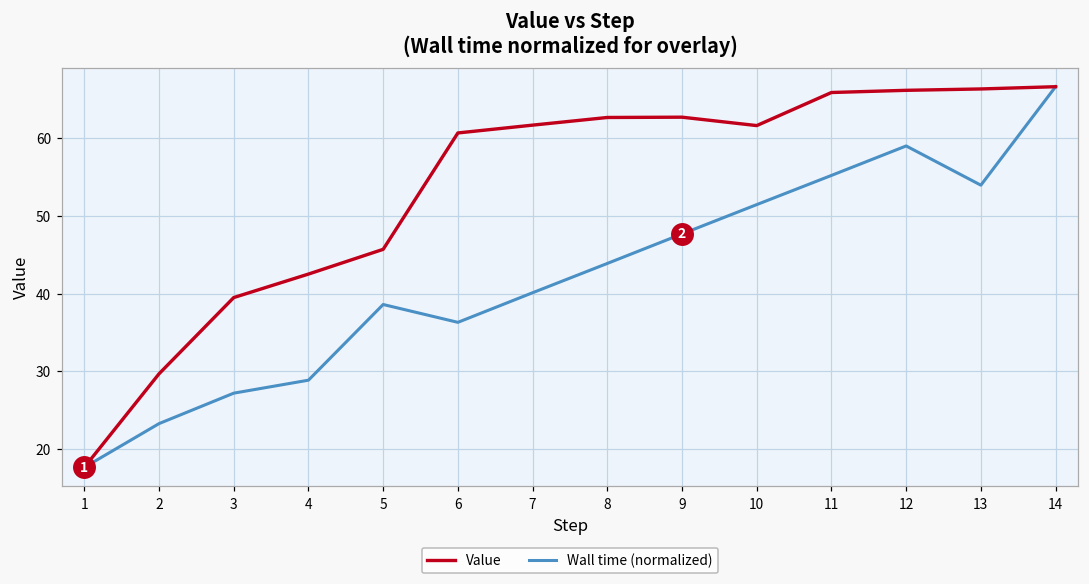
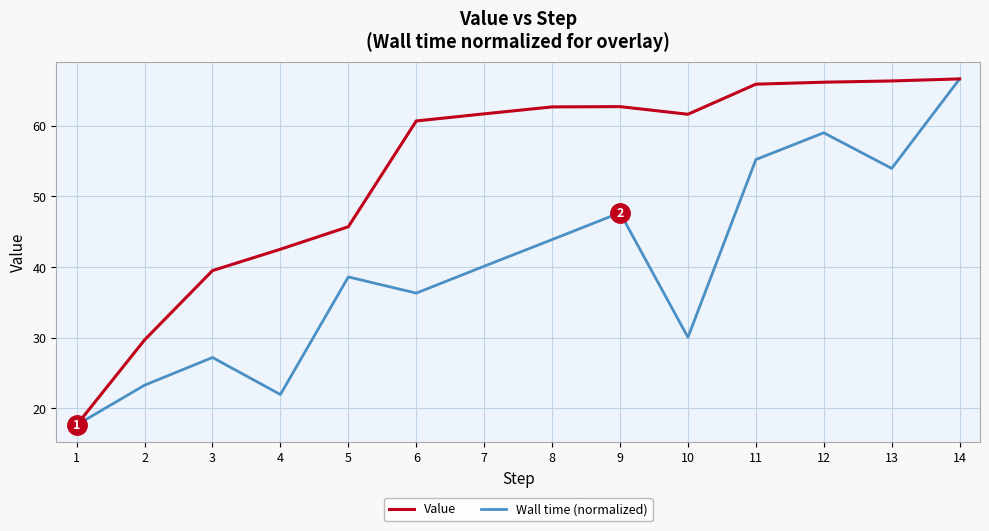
Wall time (normalized), 4: 29 -> 22
Wall time (normalized), 10: 51 -> 30
